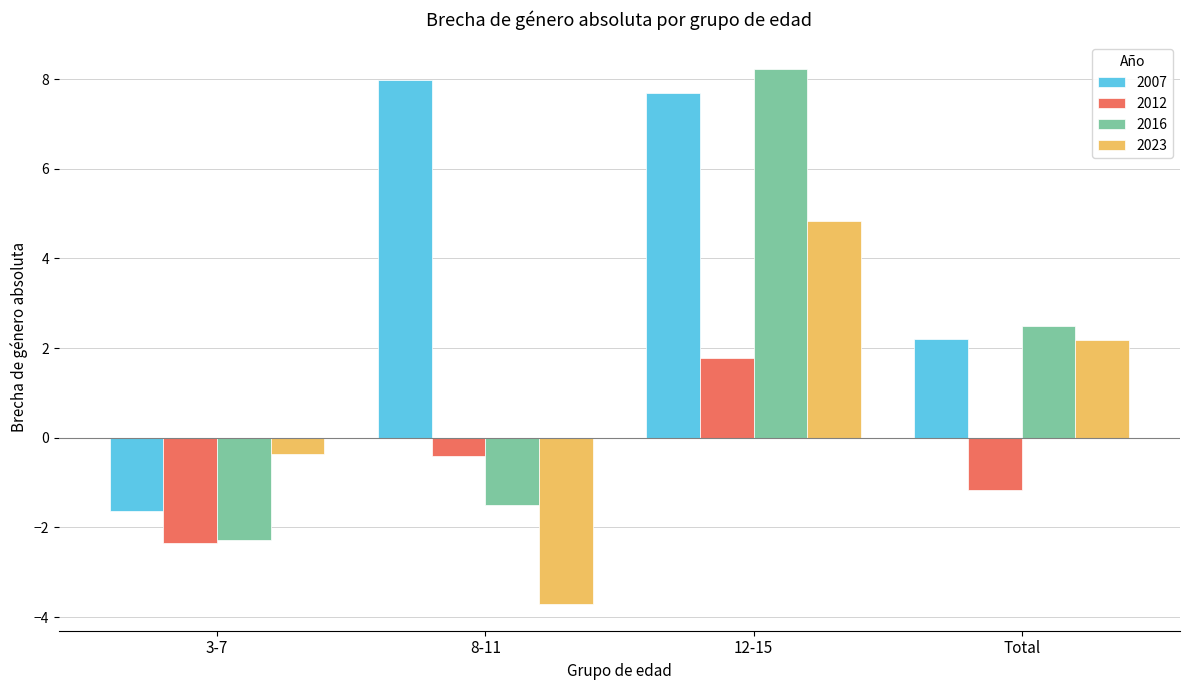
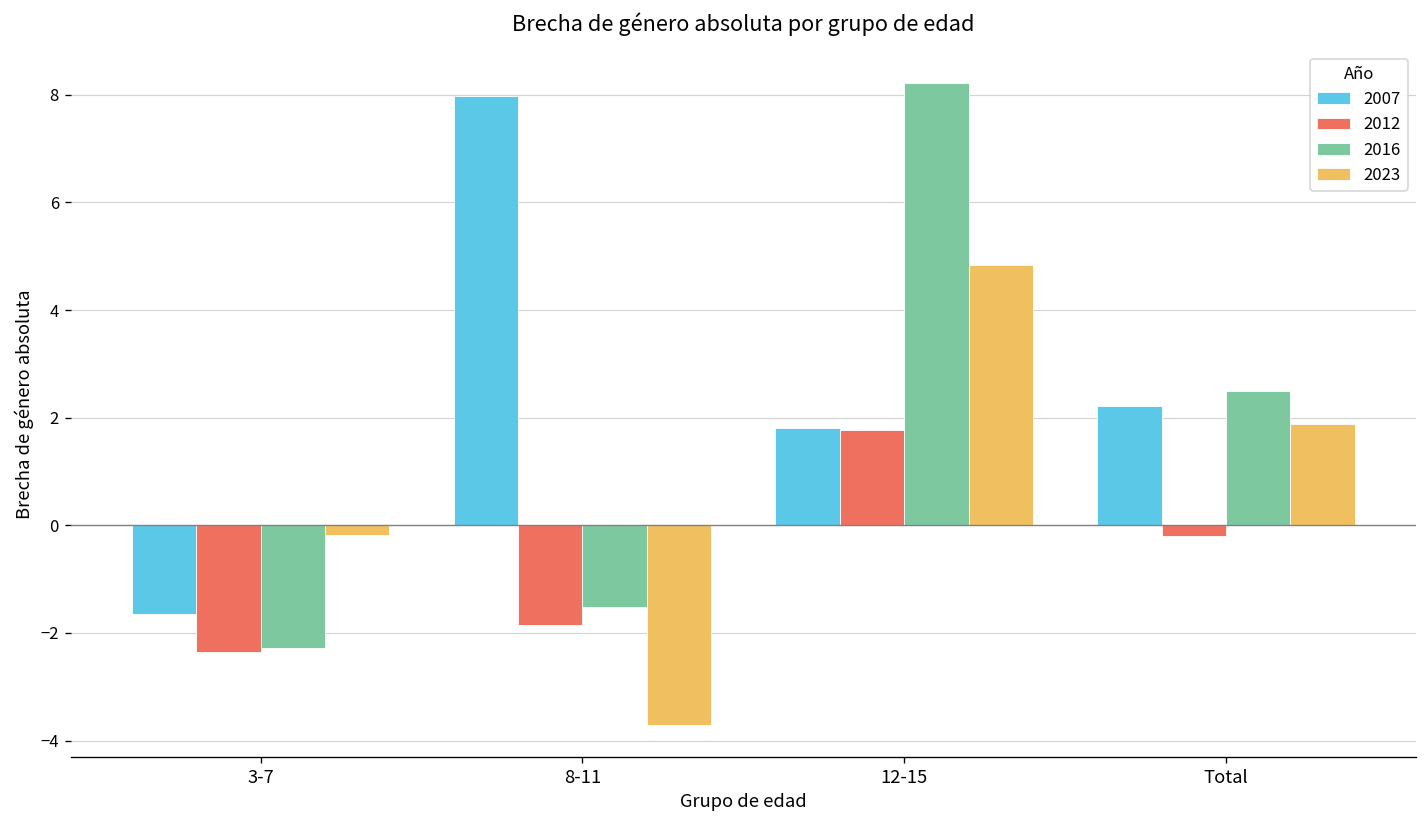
2023, 3-7: -0.4 -> -0.2
2012, 8-11: -0.4 -> -1.9
2007, 12-15: 7.7 -> 1.8
2012, Total: -1.2 -> -0.2
2023, Total: 2.2 -> 1.9
